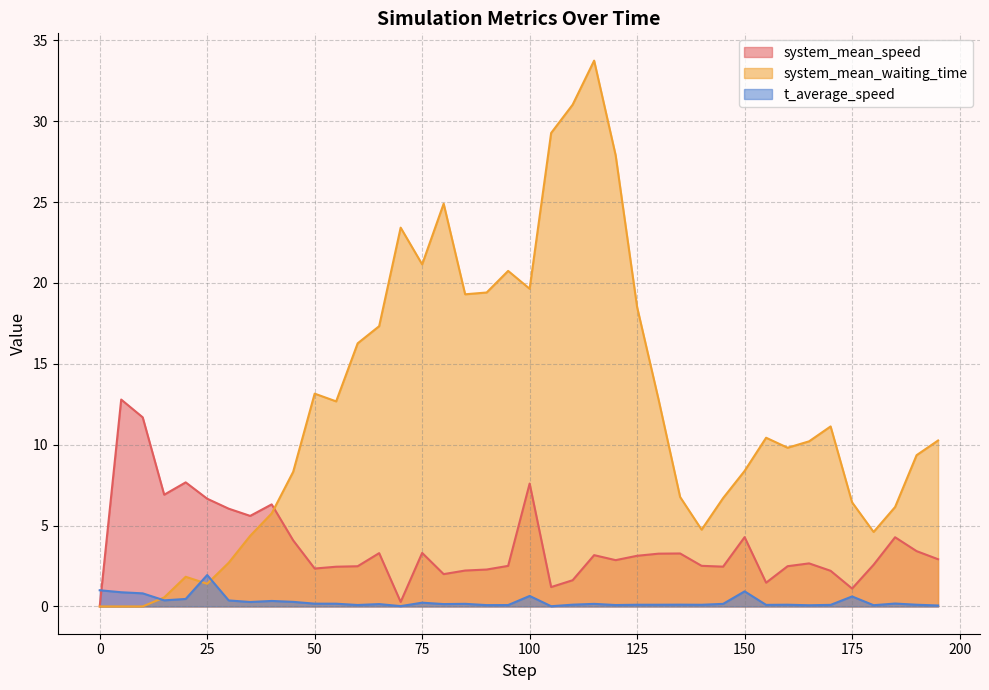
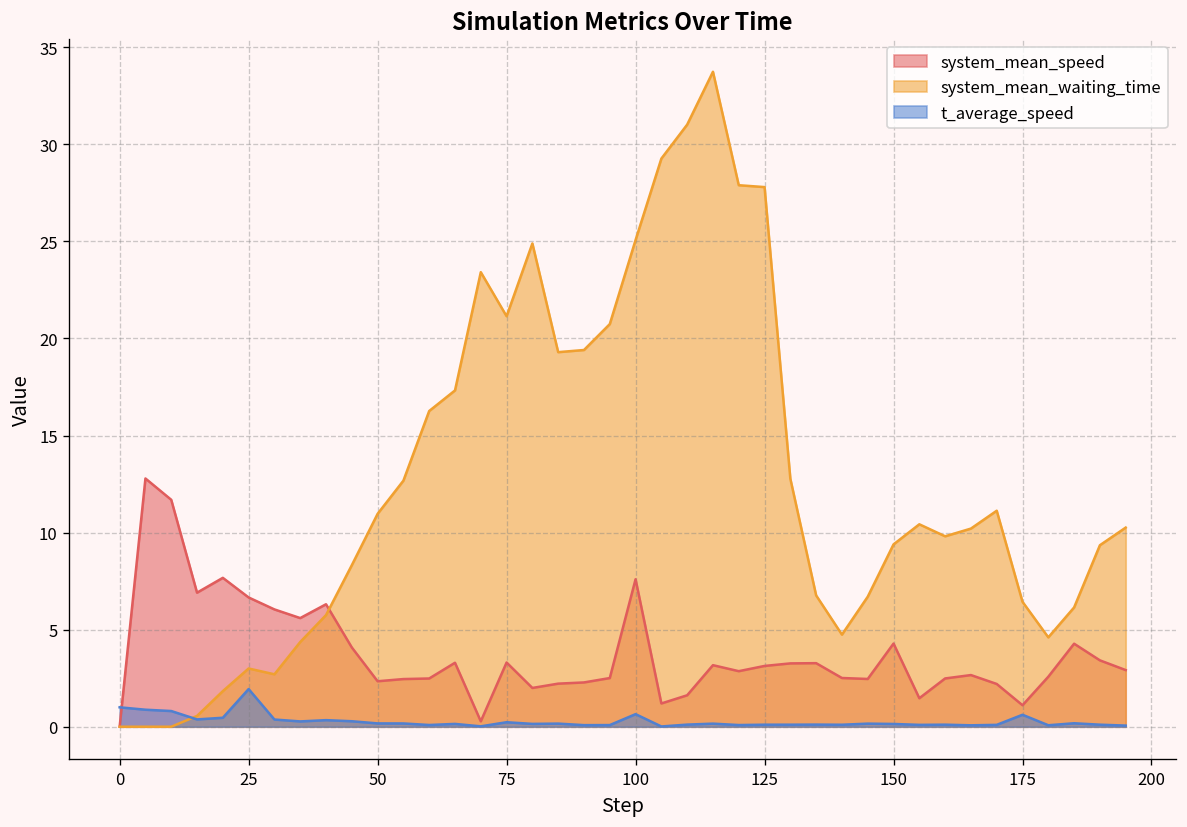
system_mean_waiting_time, 25: 1.4 -> 3.0
system_mean_waiting_time, 50: 13.2 -> 11.0
system_mean_waiting_time, 100: 19.6 -> 25.1
system_mean_waiting_time, 125: 18.5 -> 27.8
system_mean_waiting_time, 150: 8.4 -> 9.4
t_average_speed, 150: 0.9 -> 0.1
